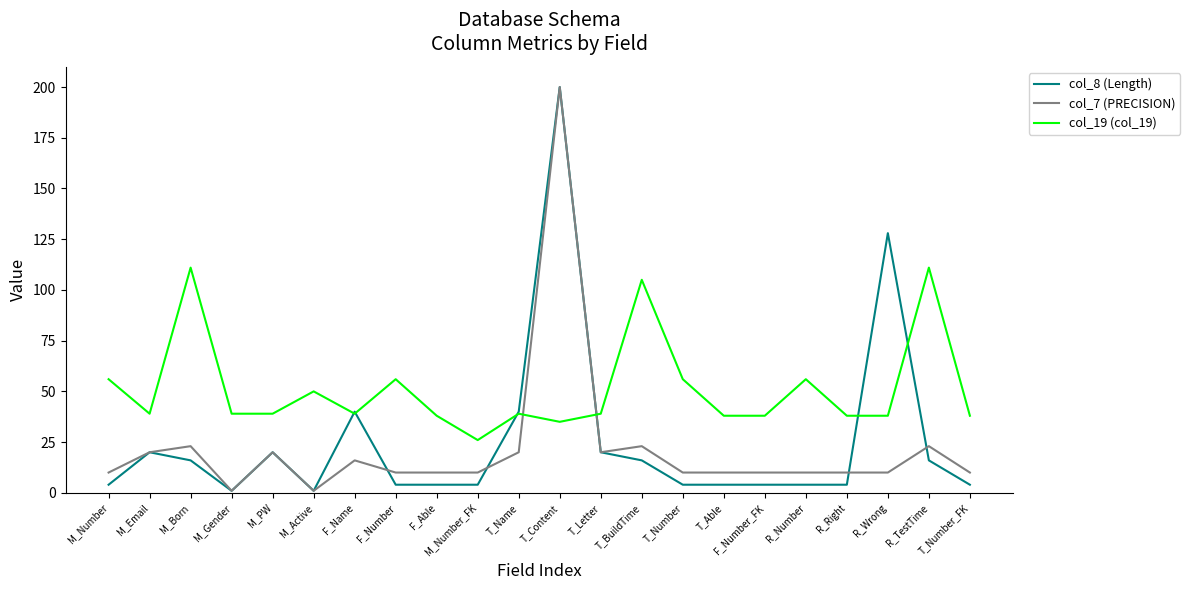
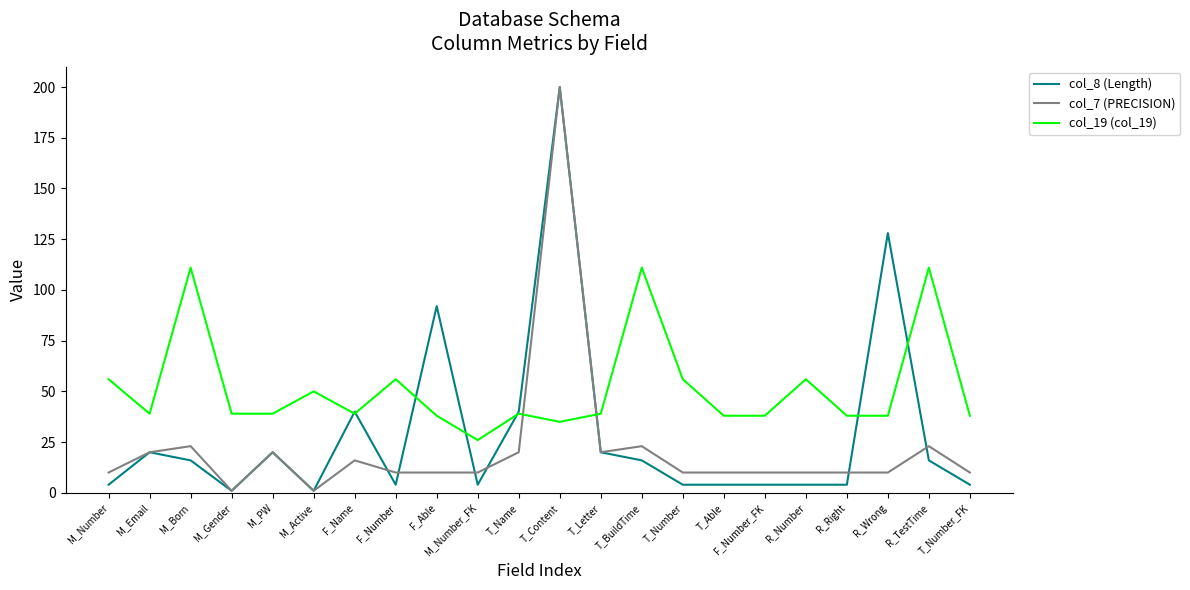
col_8 (Length), F_Able: 4 -> 92
col_19 (col_19), T_BuildTime: 105 -> 111
